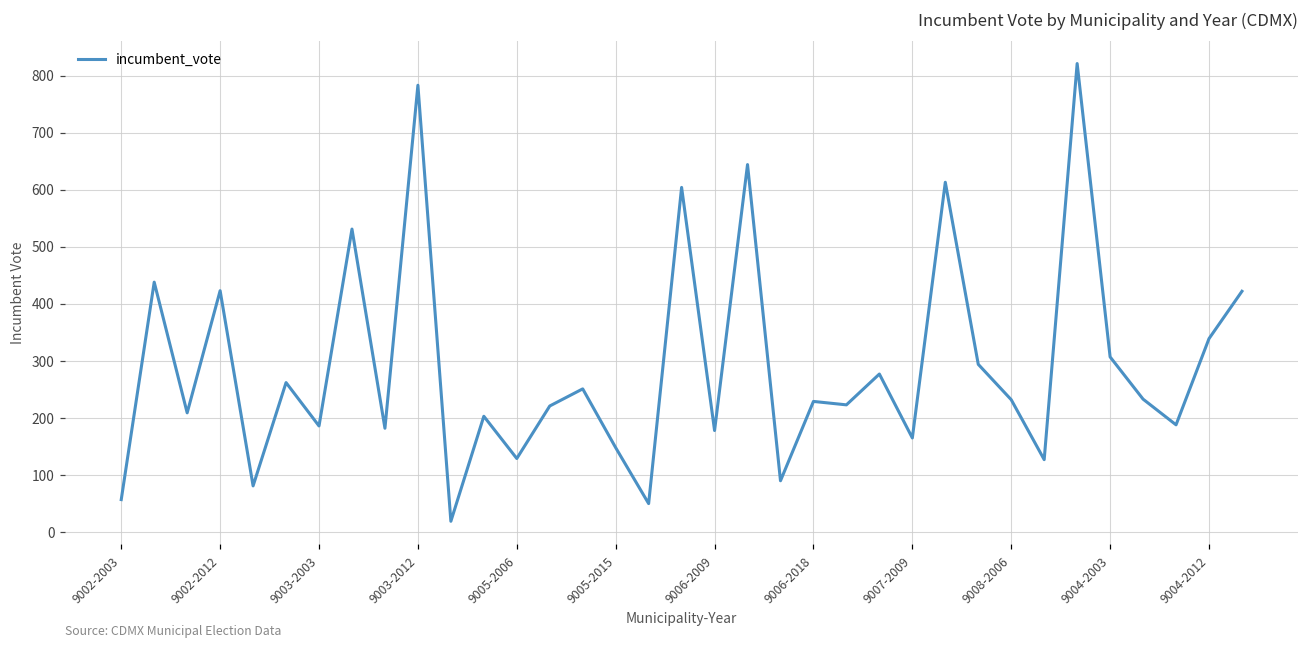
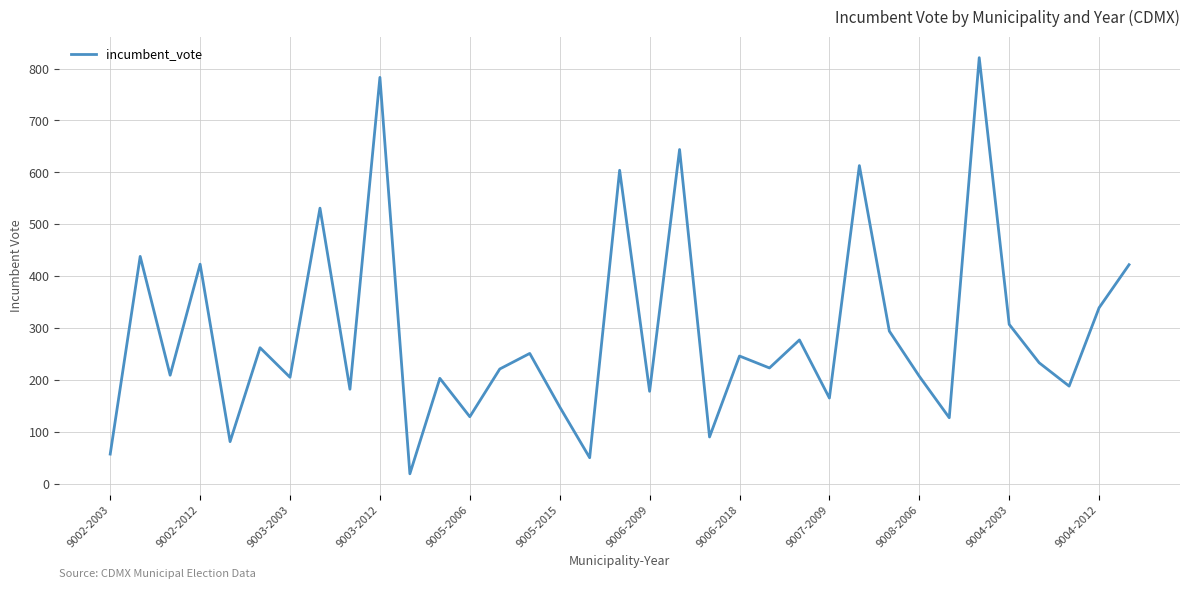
9003-2003: 190 -> 210
9006-2018: 230 -> 250
9008-2006: 230 -> 210
